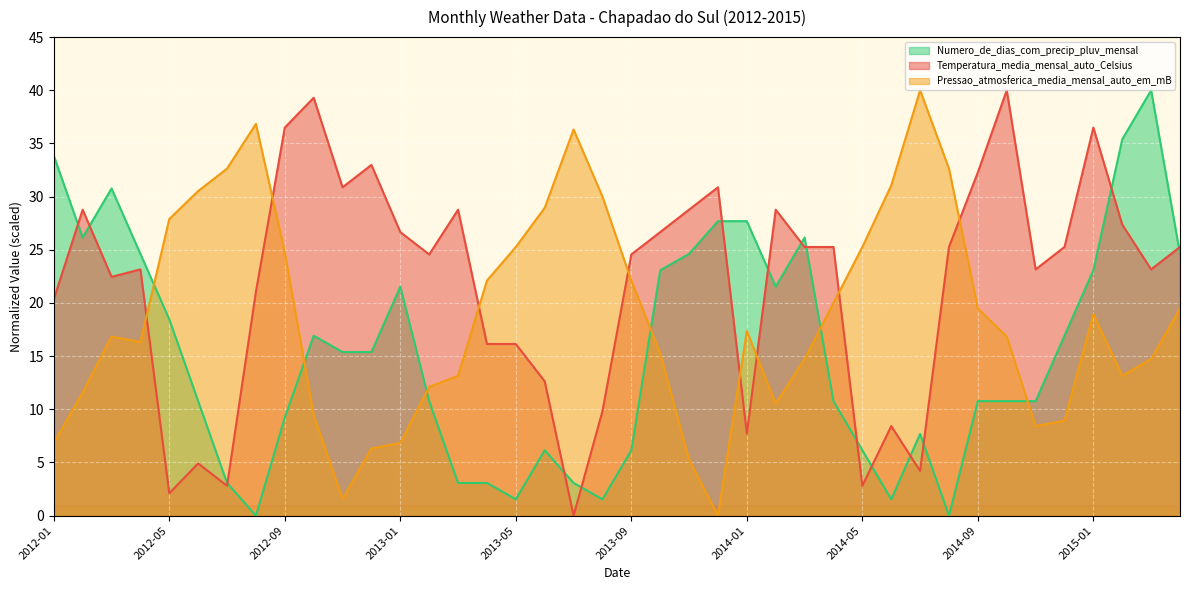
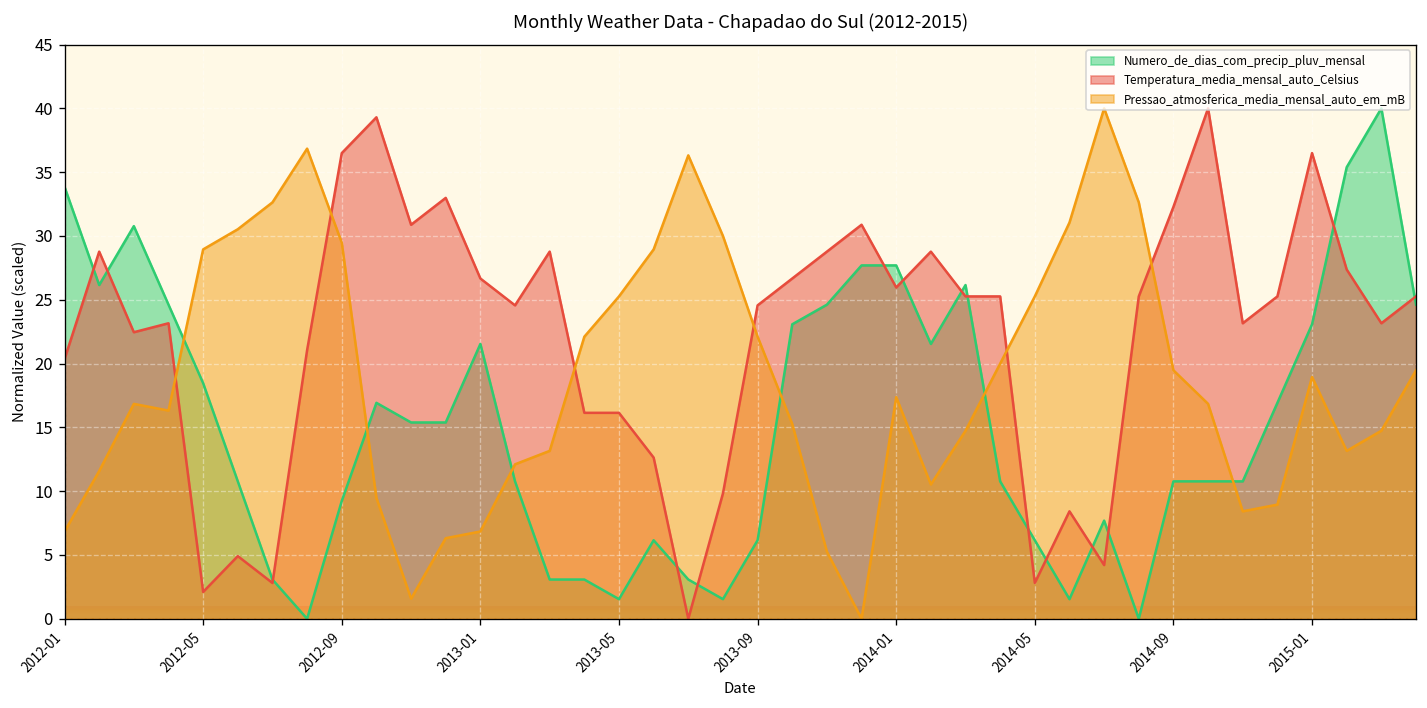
Pressao_atmosferica_media_mensal_auto_em_mB, 2012-05: 27.9 -> 28.9
Pressao_atmosferica_media_mensal_auto_em_mB, 2012-09: 24.7 -> 29.5
Temperatura_media_mensal_auto_Celsius, 2014-01: 7.7 -> 26.0
